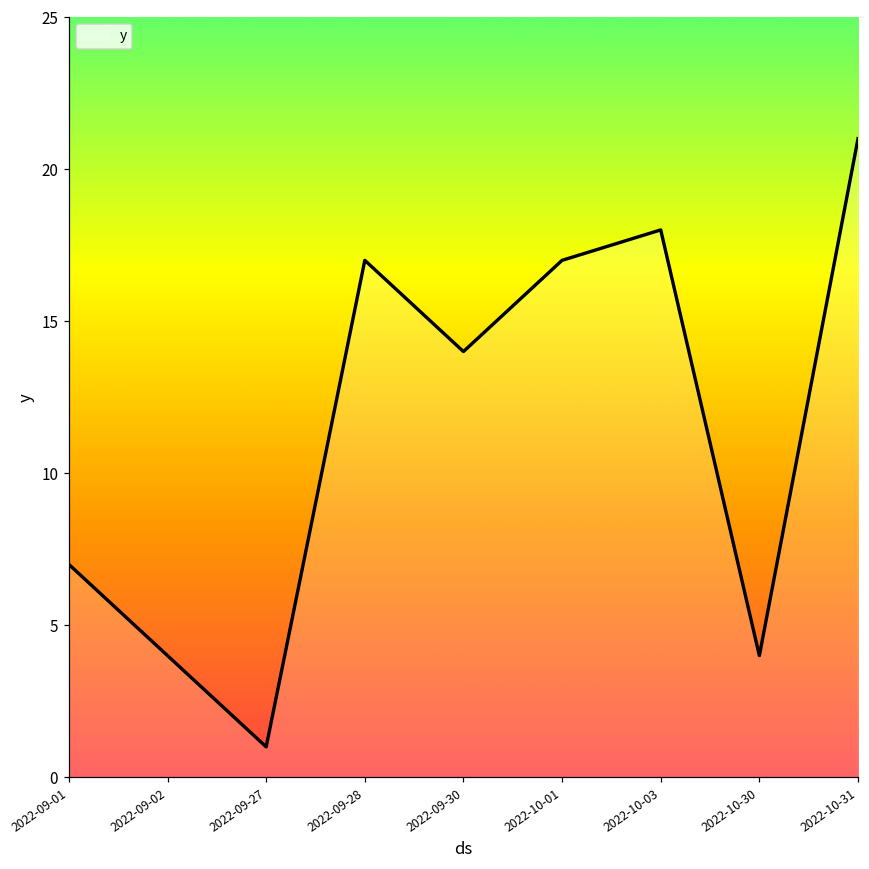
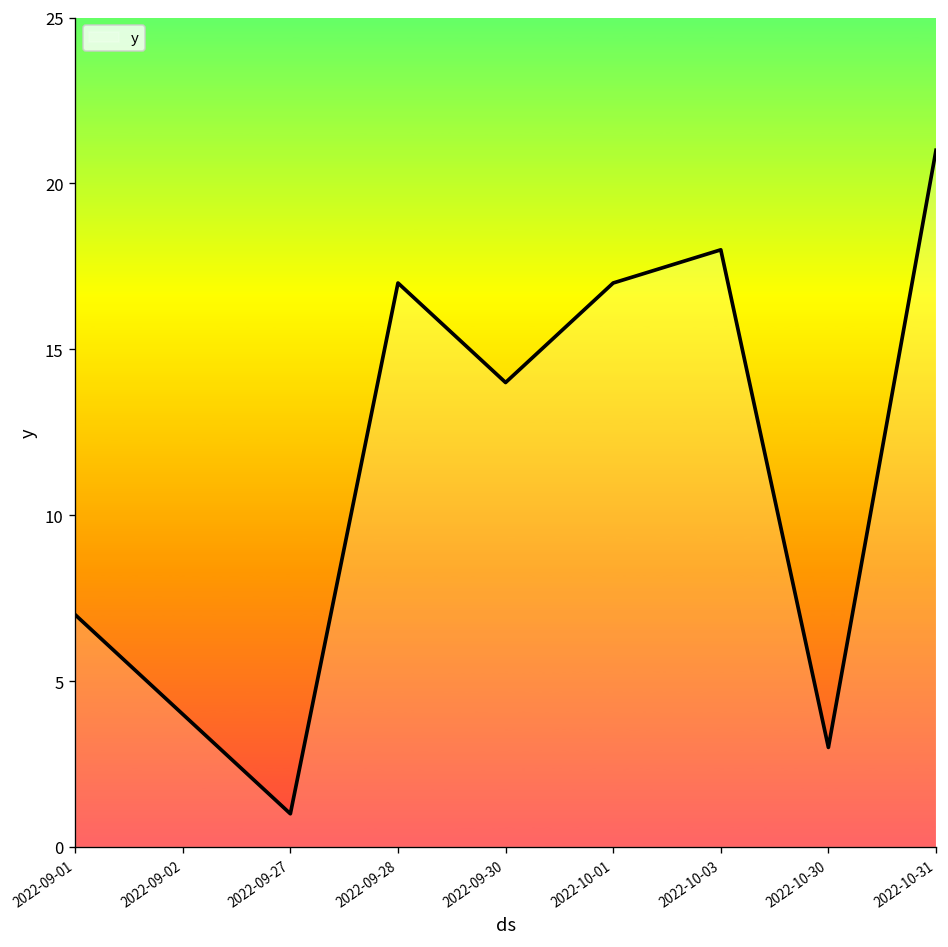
2022-10-30: 4 -> 3
